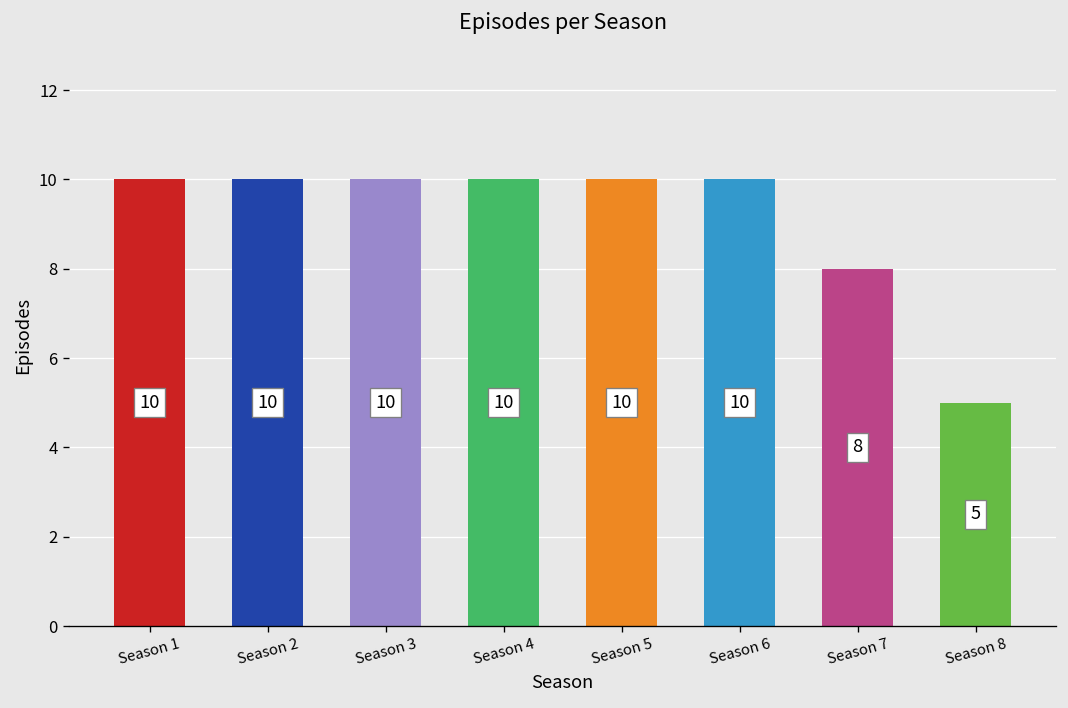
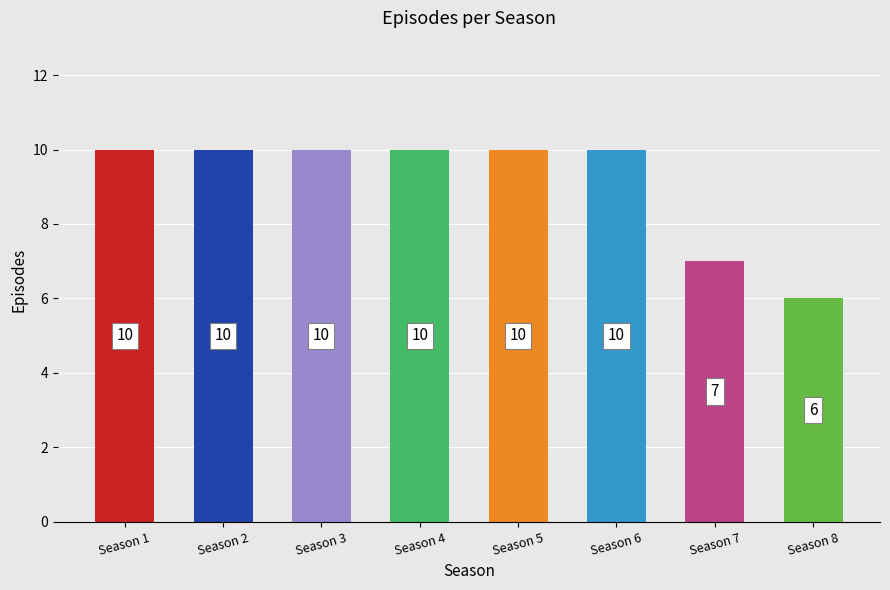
Season 7: 8 -> 7
Season 8: 5 -> 6
